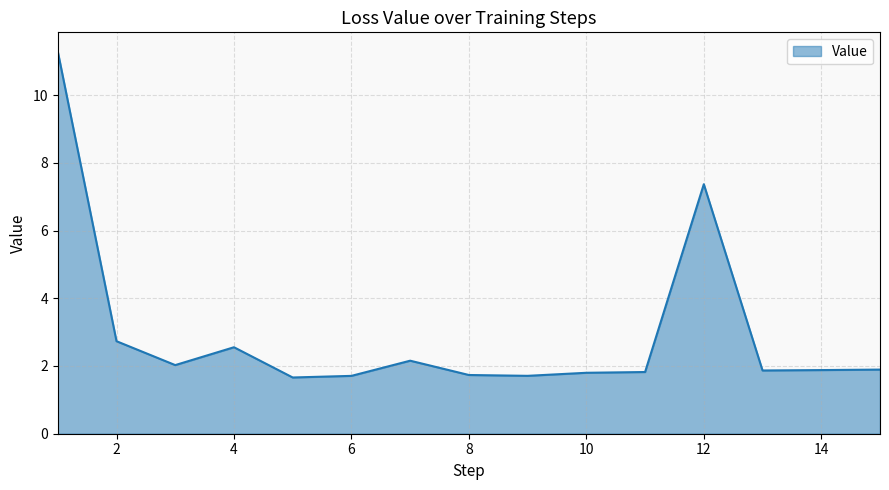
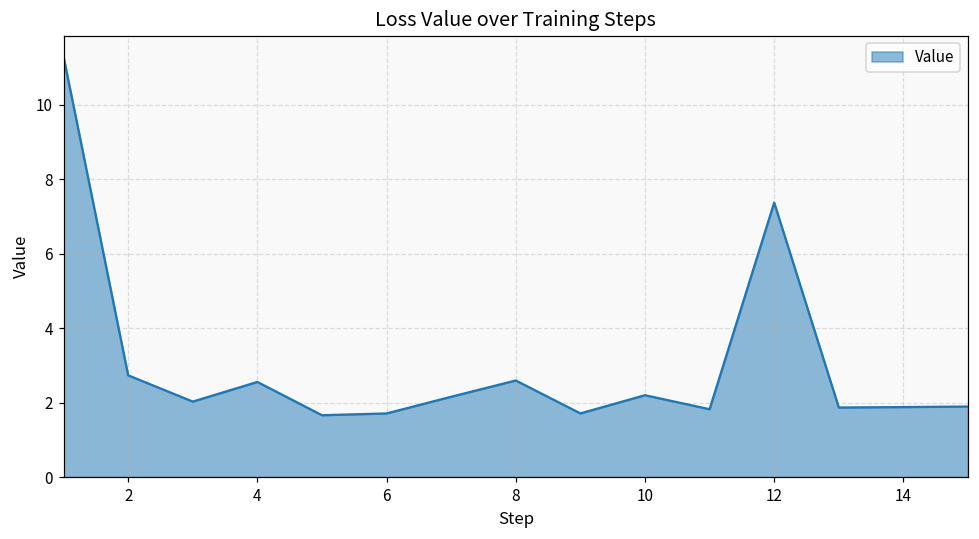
8: 1.7 -> 2.6
10: 1.8 -> 2.2
